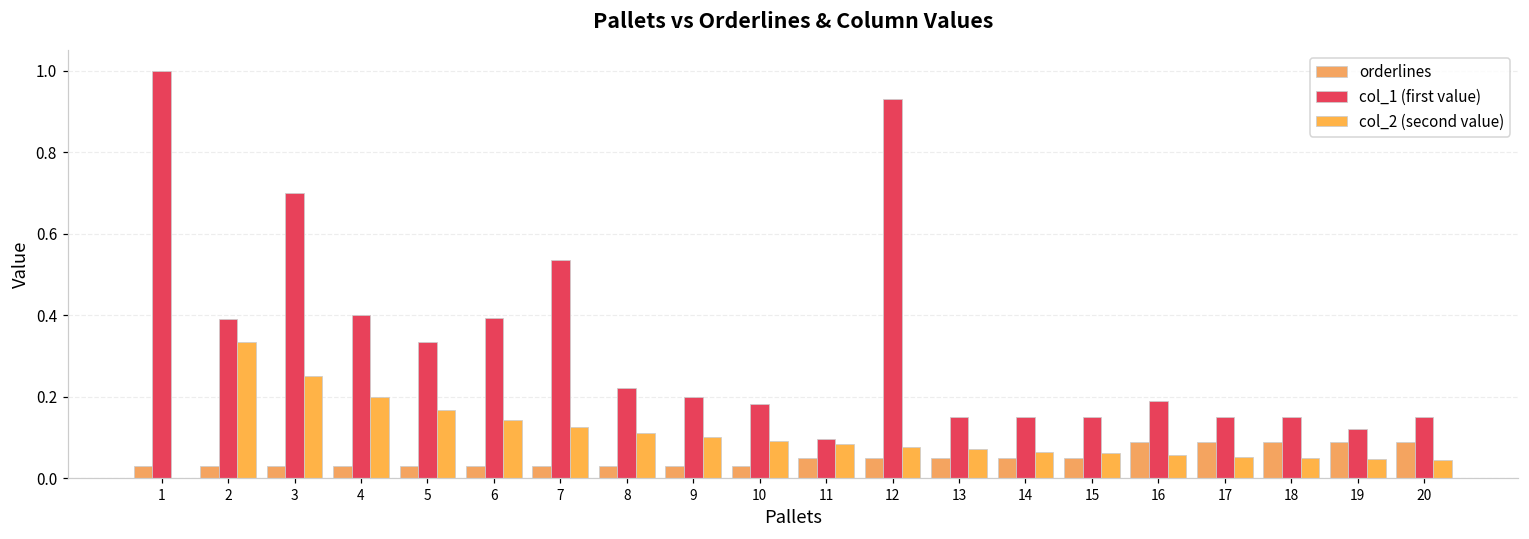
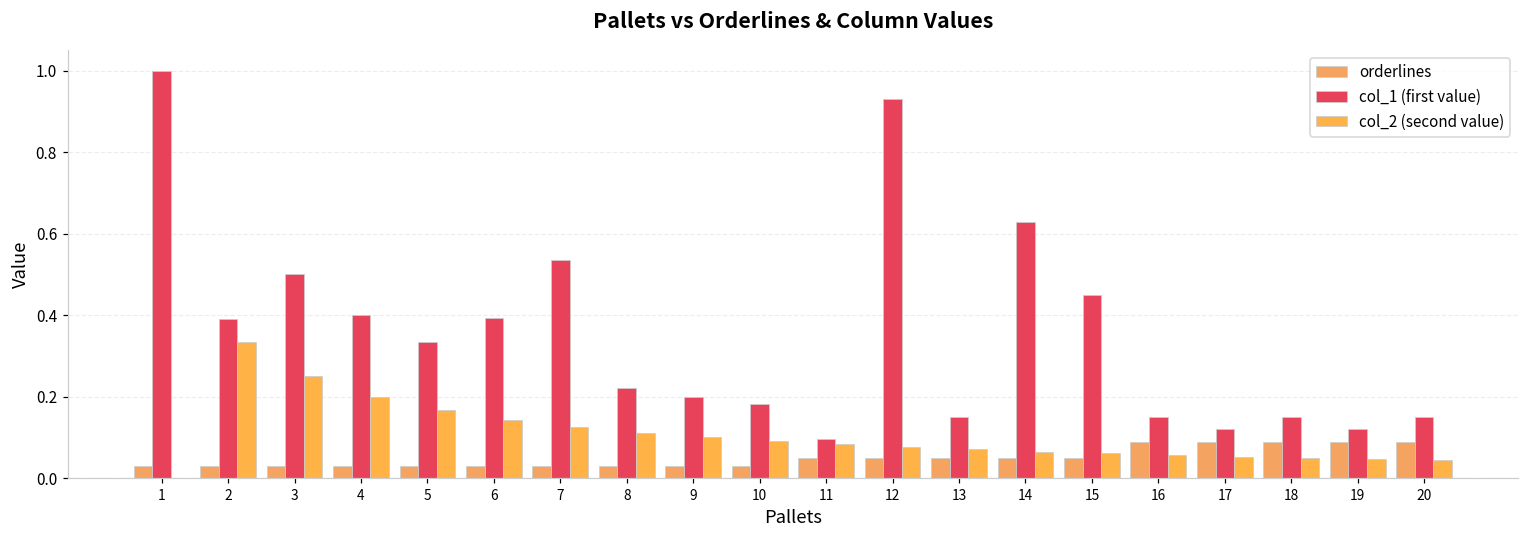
col_1 (first value), 3: 0.7 -> 0.5
col_1 (first value), 14: 0.15 -> 0.63
col_1 (first value), 15: 0.15 -> 0.45
col_1 (first value), 16: 0.19 -> 0.15
col_1 (first value), 17: 0.15 -> 0.12
